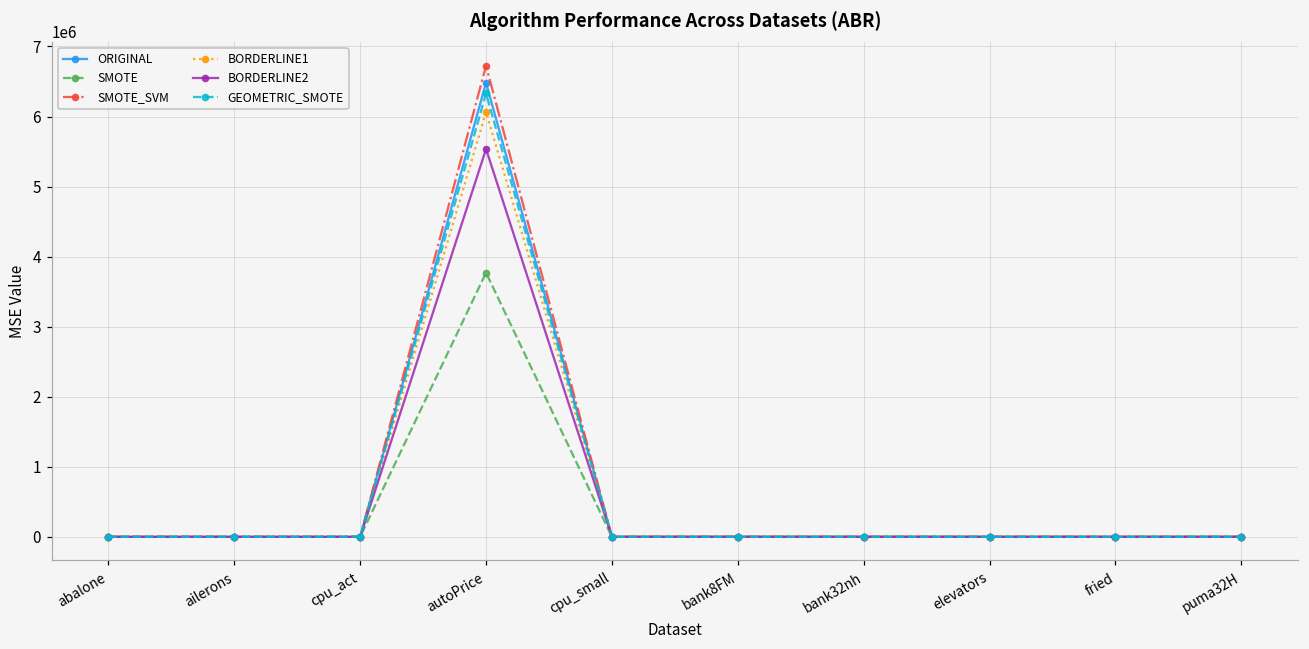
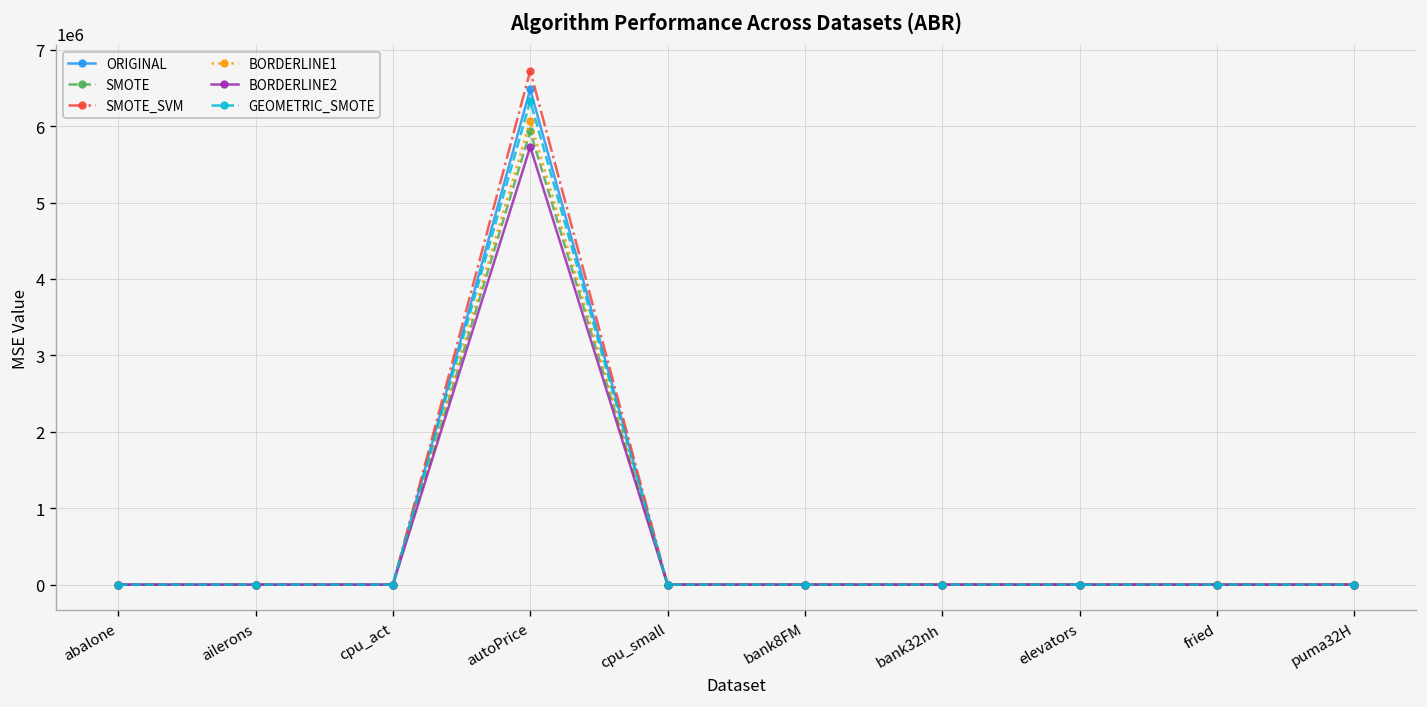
SMOTE, autoPrice: 3800000 -> 5900000
BORDERLINE2, autoPrice: 5500000 -> 5700000
